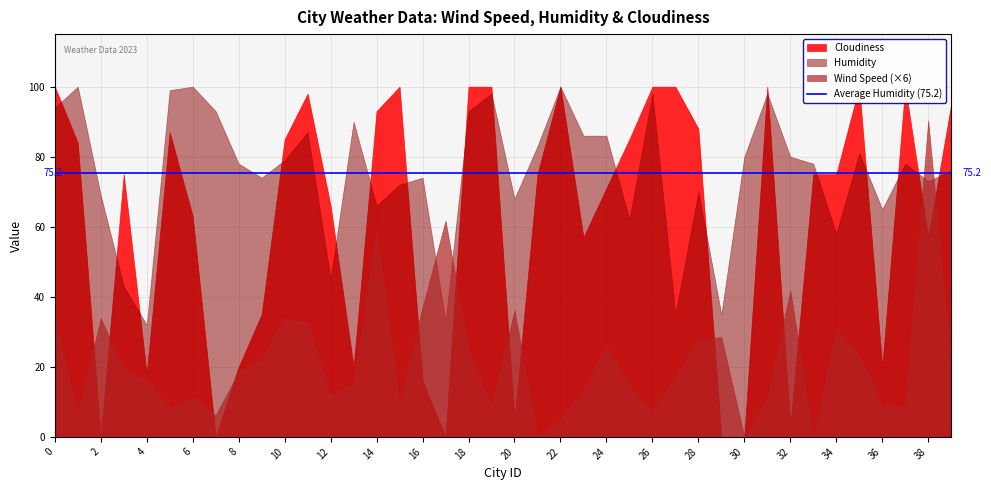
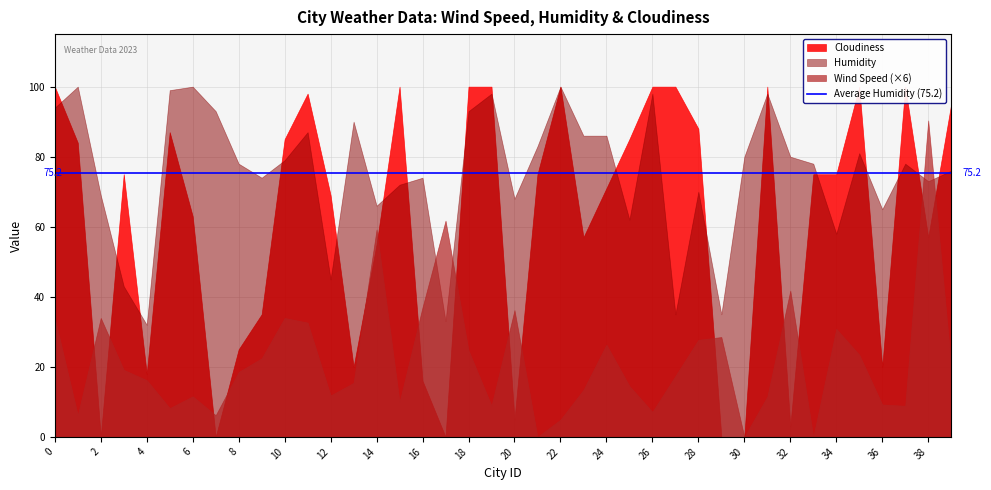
Cloudiness, 8: 20 -> 25
Cloudiness, 12: 66 -> 69
Cloudiness, 14: 93 -> 55
